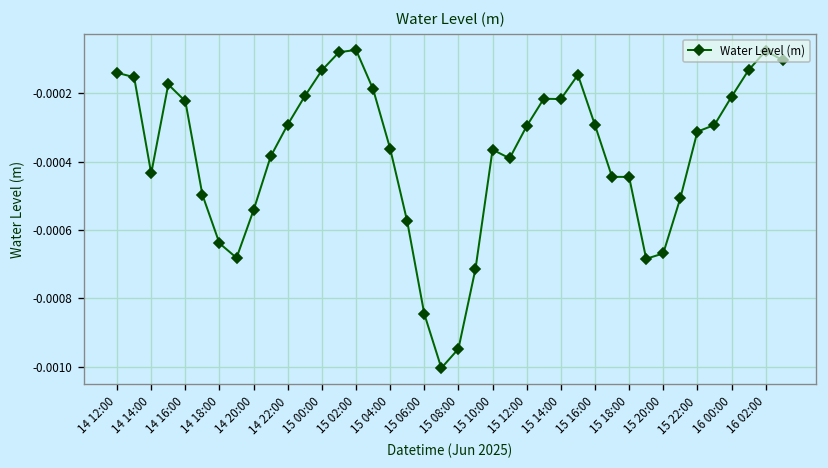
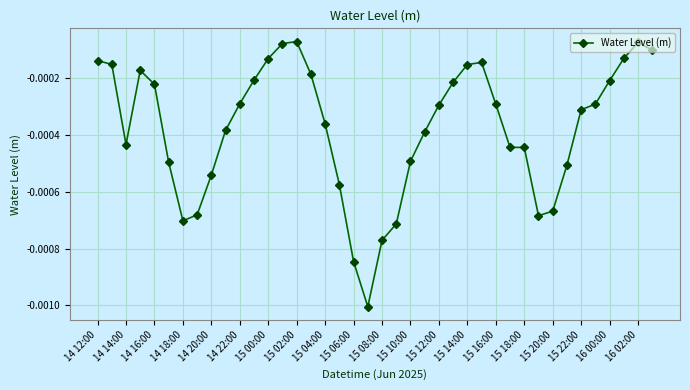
14 18:00: -0.00064 -> -0.00070
15 08:00: -0.00095 -> -0.00077
15 10:00: -0.00036 -> -0.00049
15 14:00: -0.00022 -> -0.00015
